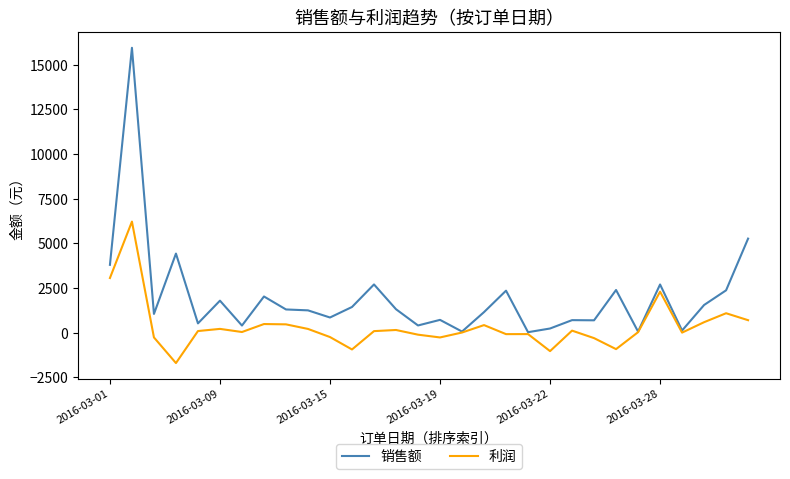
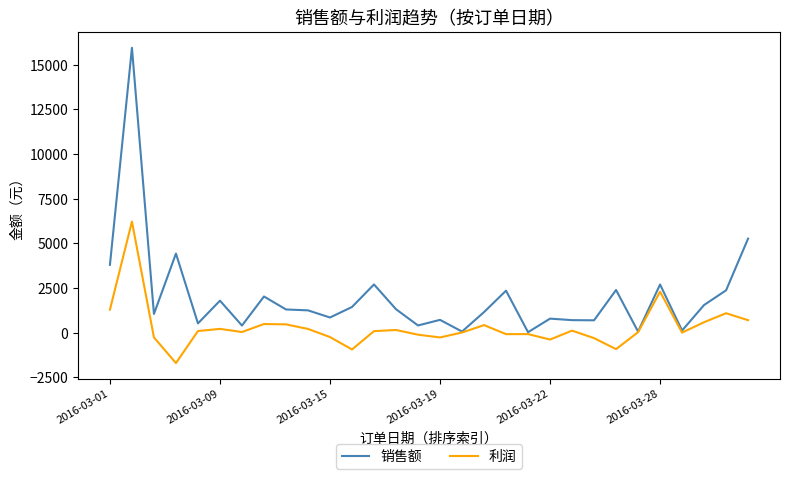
利润, 2016-03-01: 3100 -> 1300
销售额, 2016-03-22: 200 -> 800
利润, 2016-03-22: -1000 -> -400
